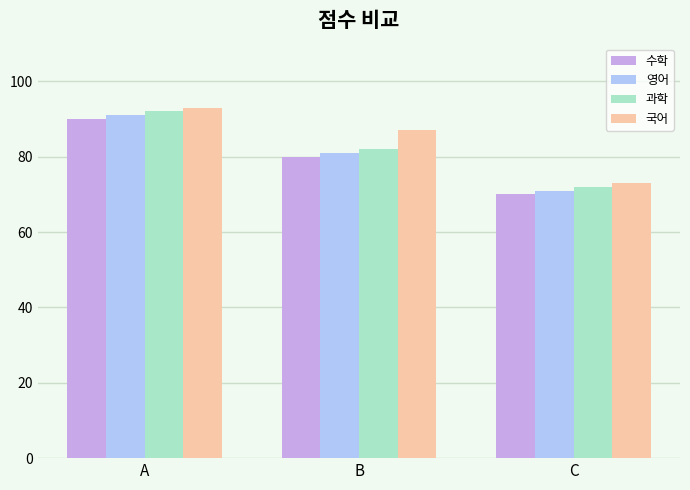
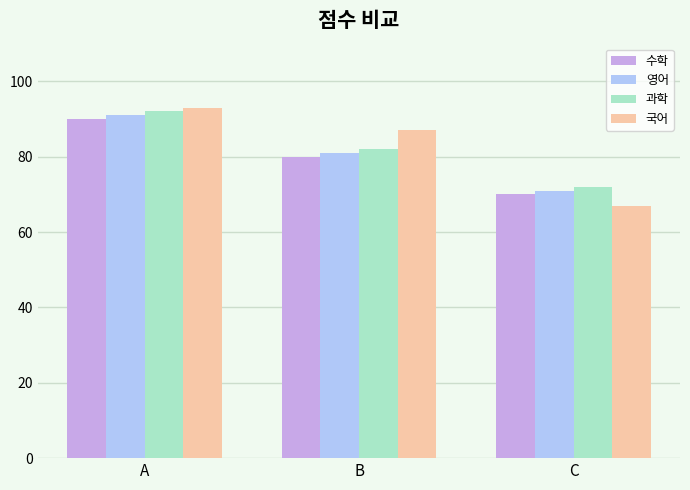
국어, C: 73 -> 67
